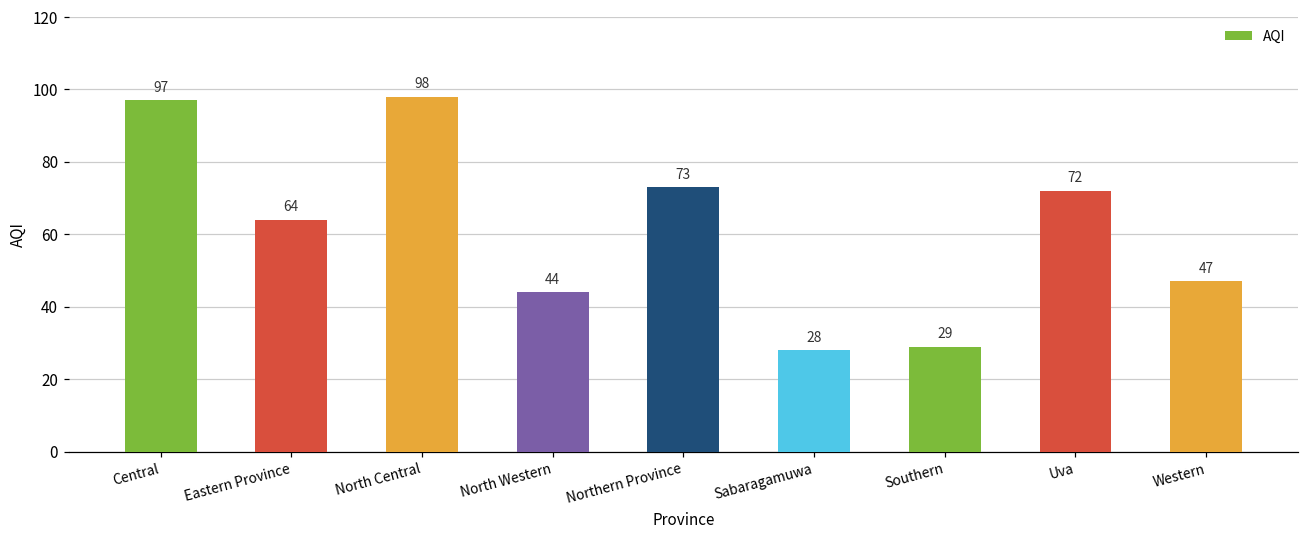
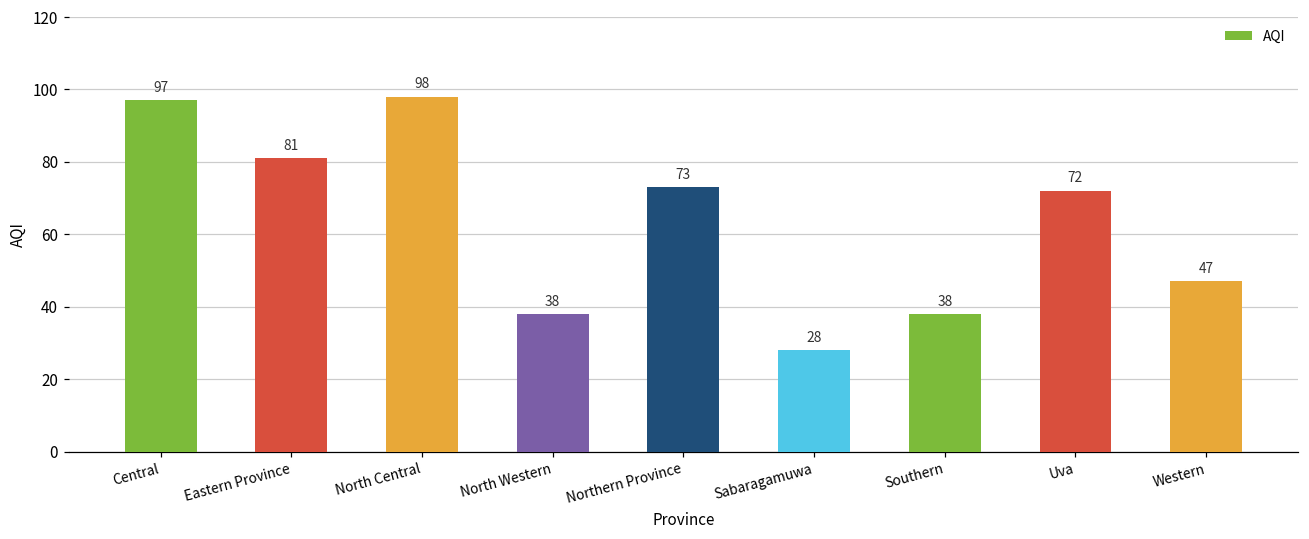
Eastern Province: 64 -> 81
North Western: 44 -> 38
Southern: 29 -> 38
